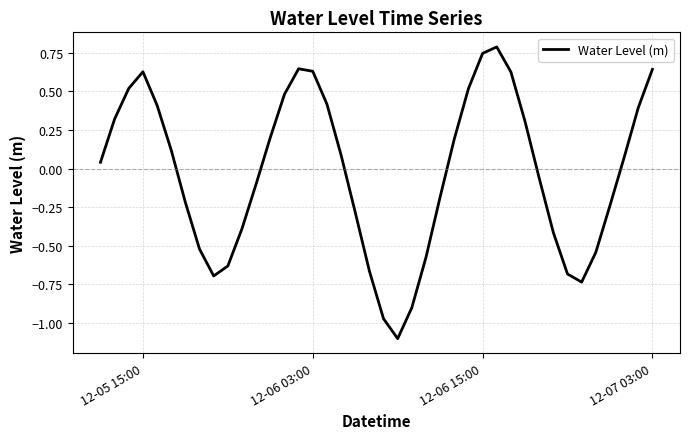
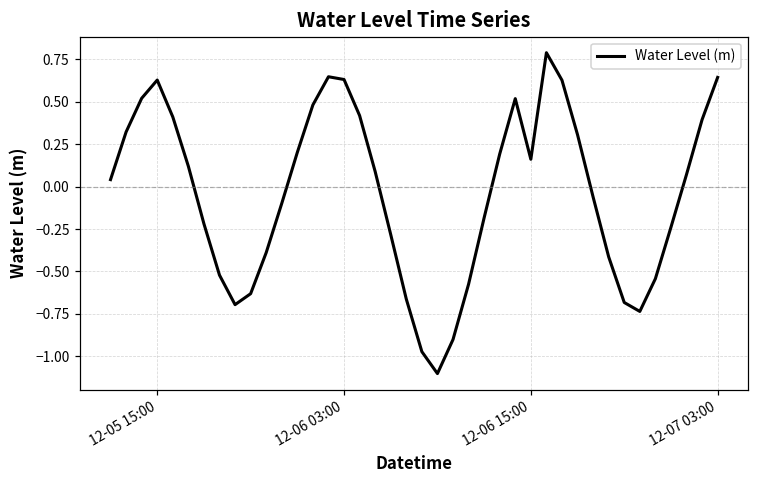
12-06 15:00: 0.75 -> 0.16
